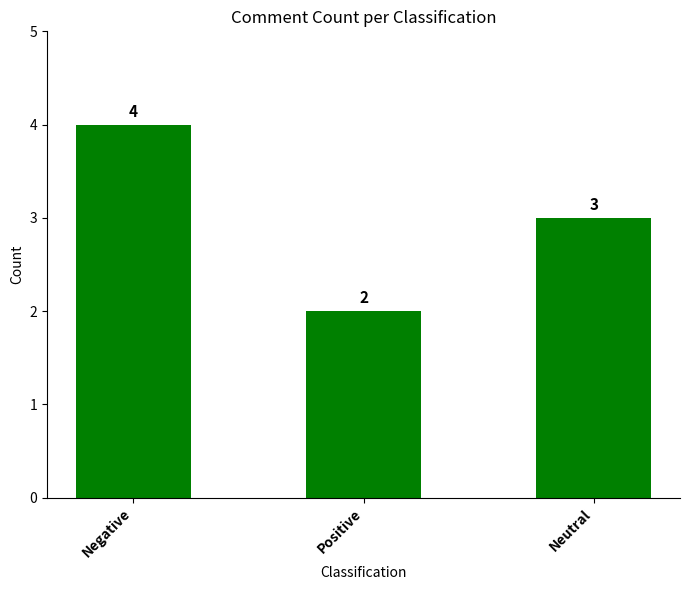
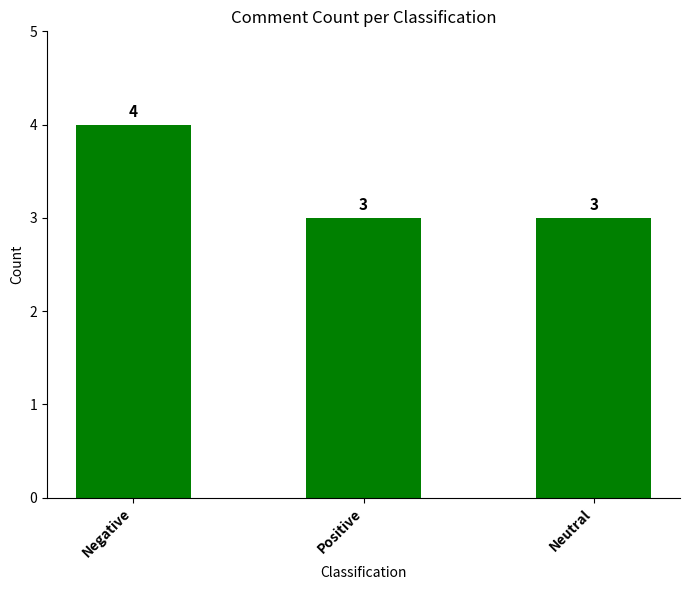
Positive: 2 -> 3
